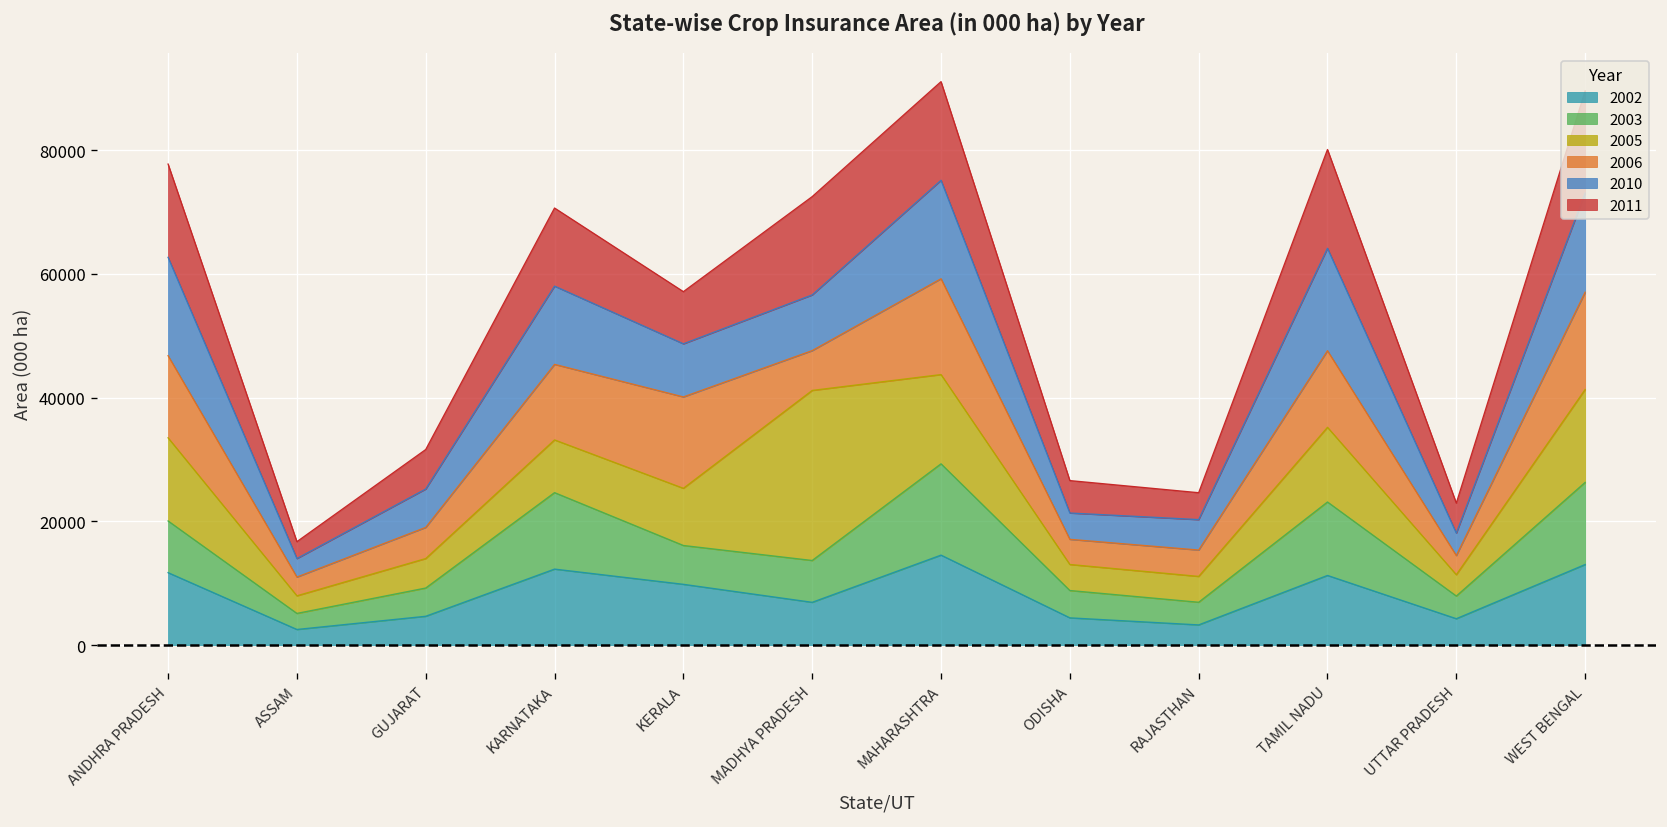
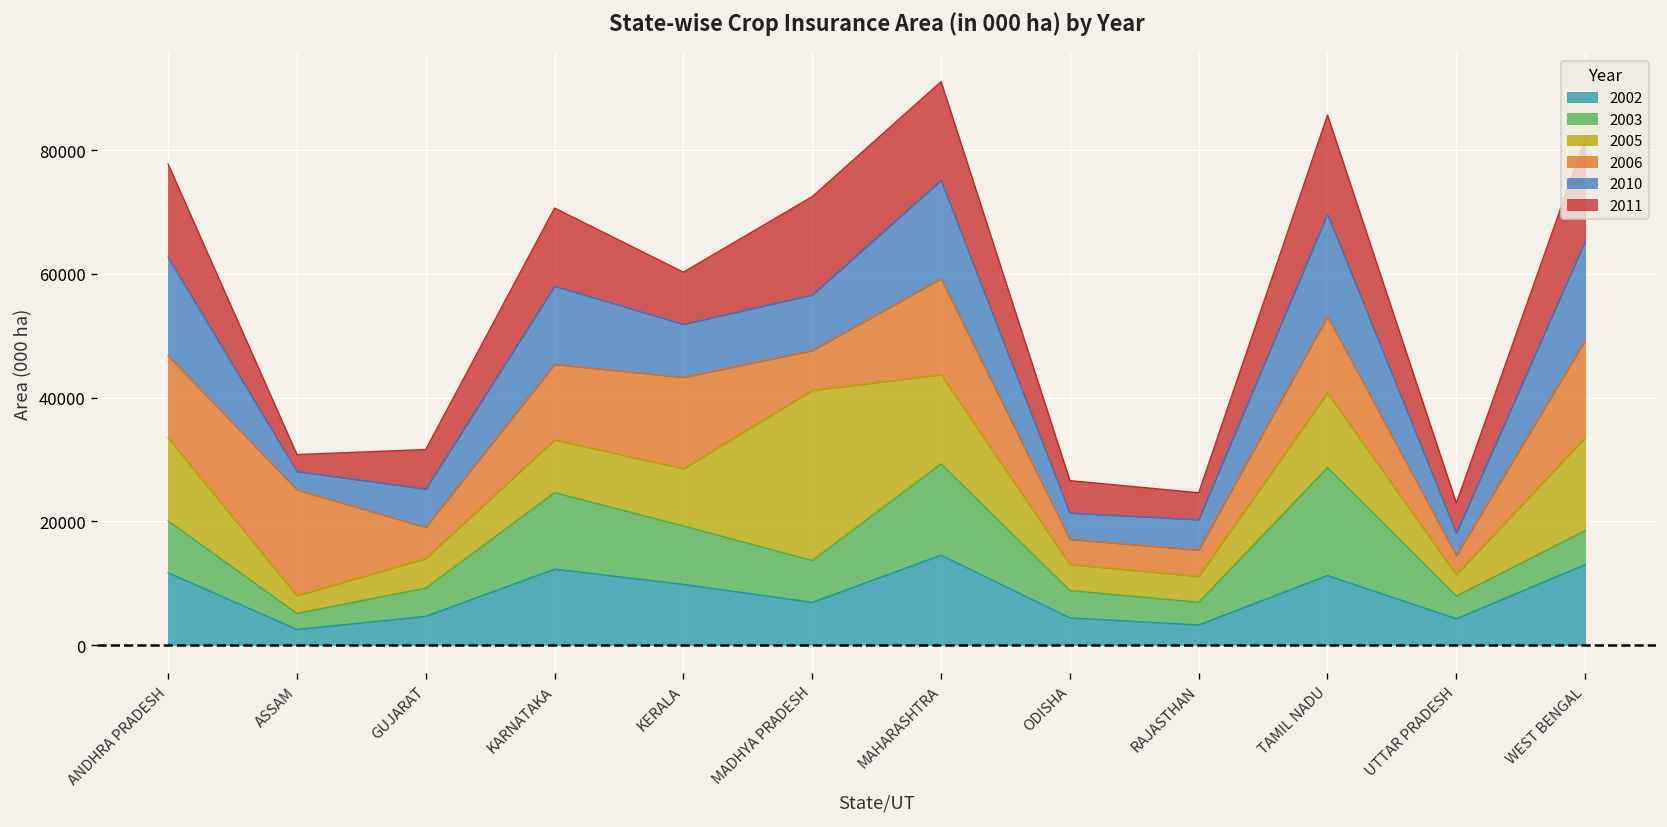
2006, ASSAM: 3000 -> 17000
2003, KERALA: 6000 -> 9000
2003, TAMIL NADU: 12000 -> 17000
2003, WEST BENGAL: 13000 -> 5000
